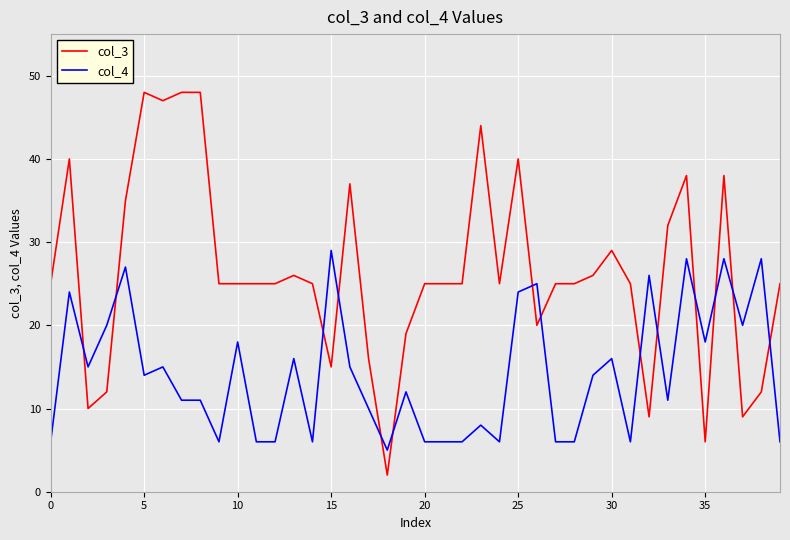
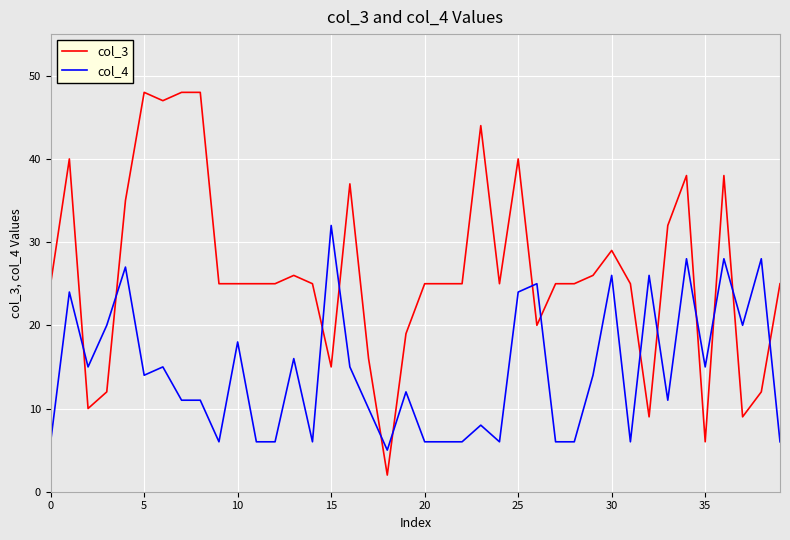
col_4, 15: 29 -> 32
col_4, 30: 16 -> 26
col_4, 35: 18 -> 15
